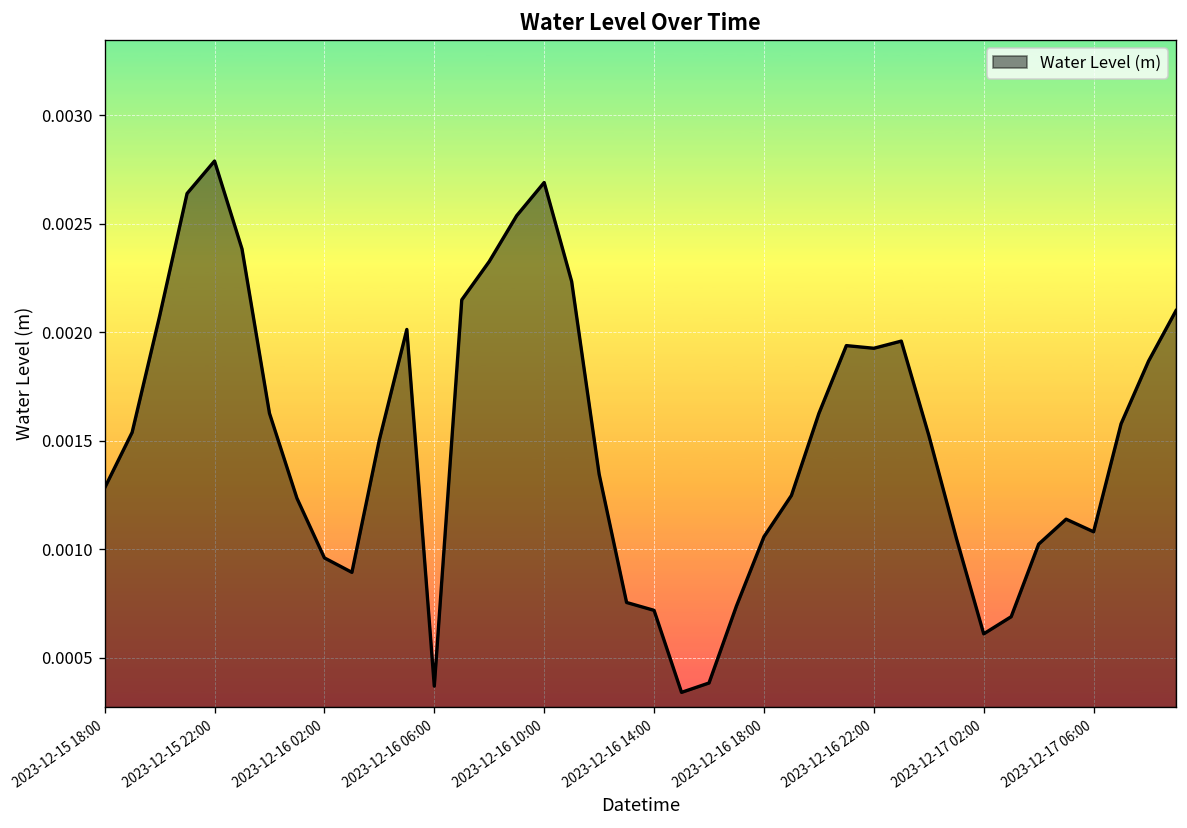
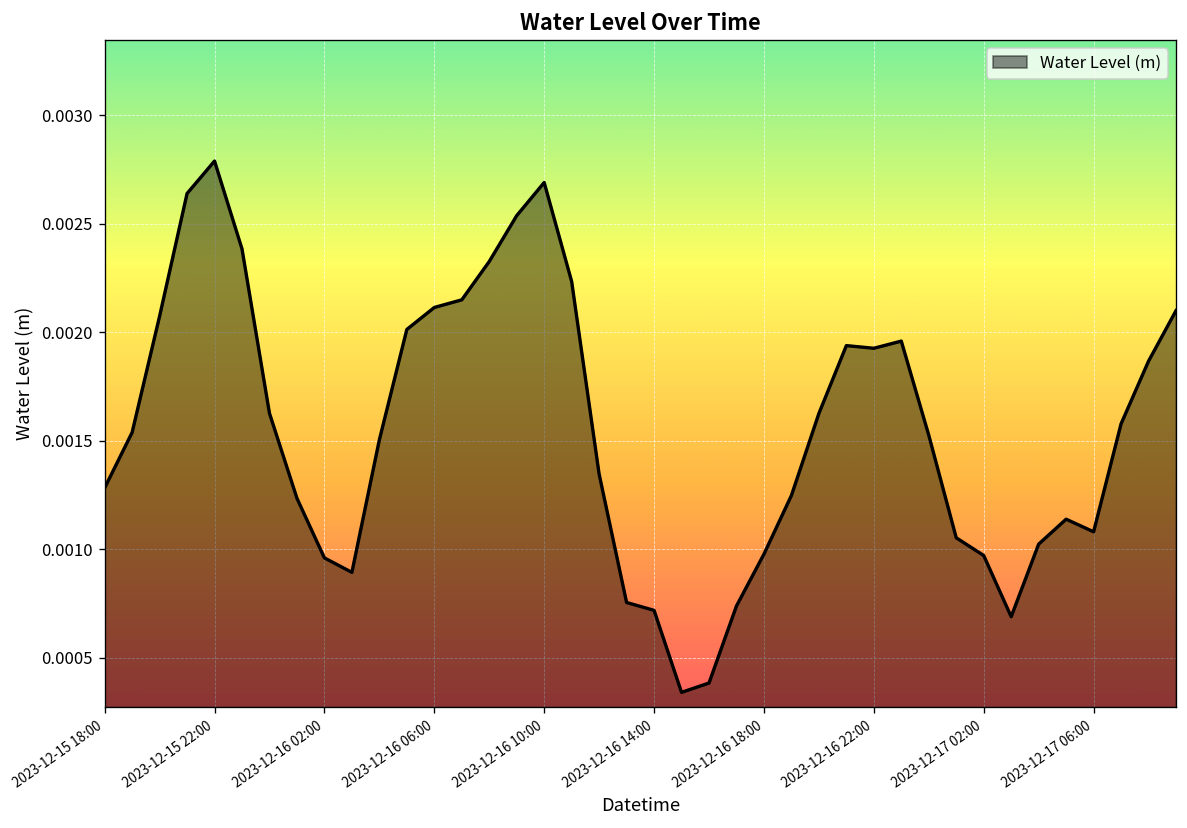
2023-12-16 06:00: 0.00037 -> 0.00211
2023-12-16 18:00: 0.00106 -> 0.00098
2023-12-17 02:00: 0.00061 -> 0.00097
